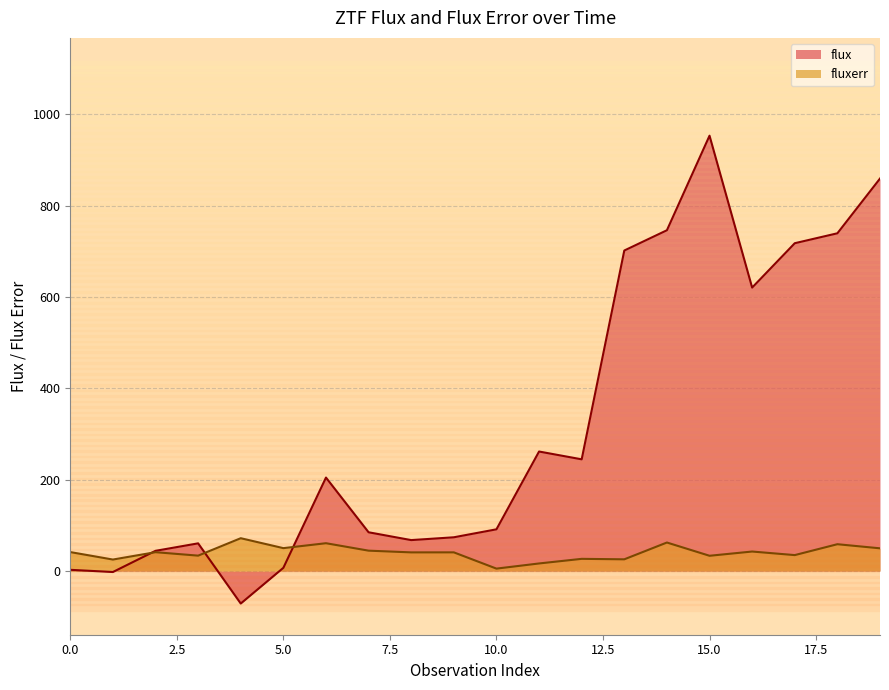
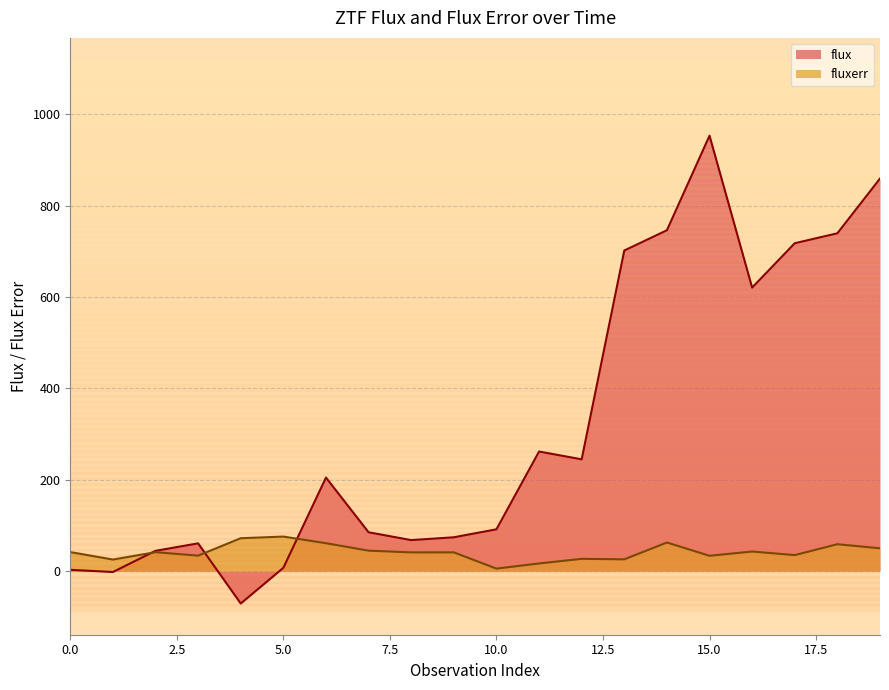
fluxerr, 5.0: 50 -> 80
